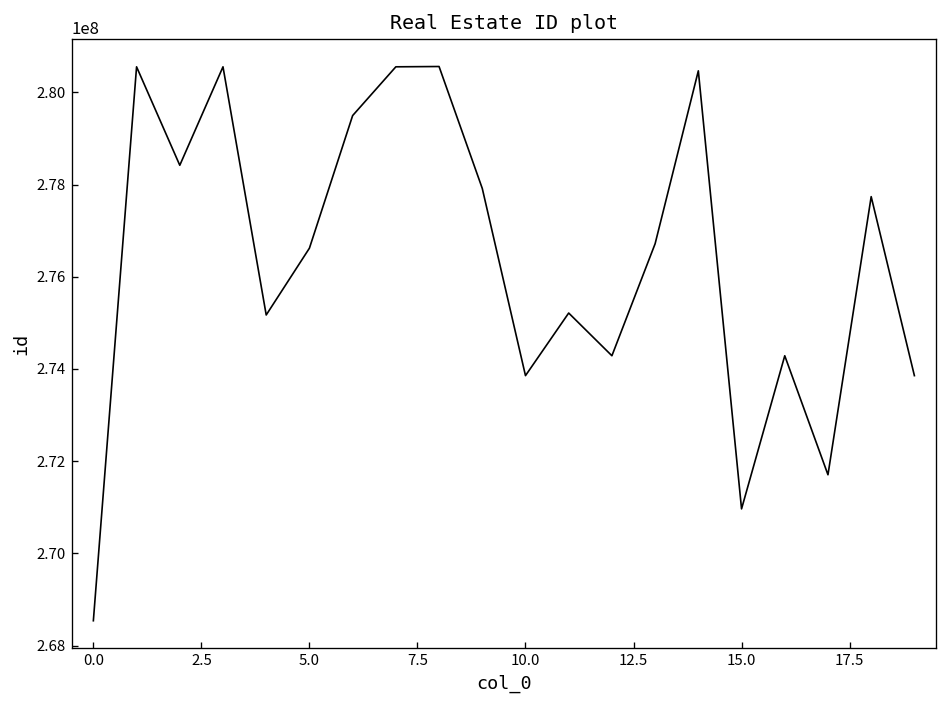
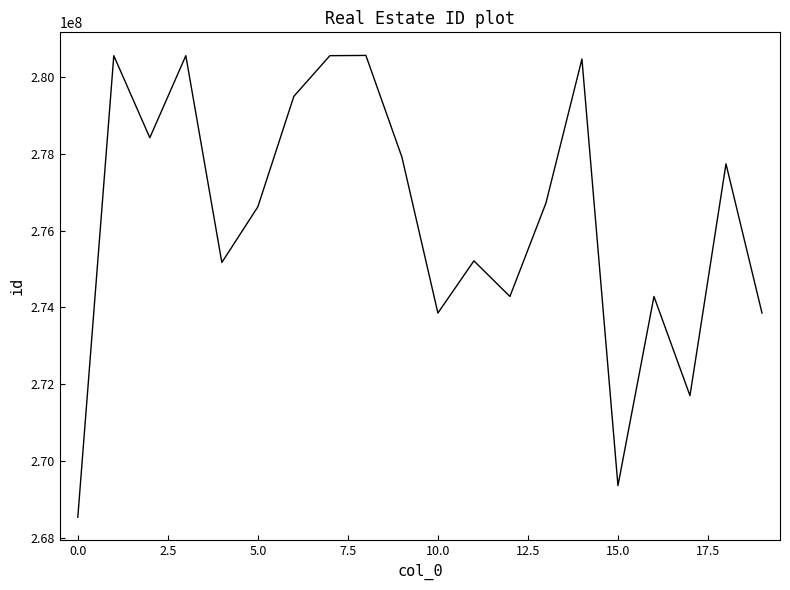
15.0: 271000000 -> 269400000
